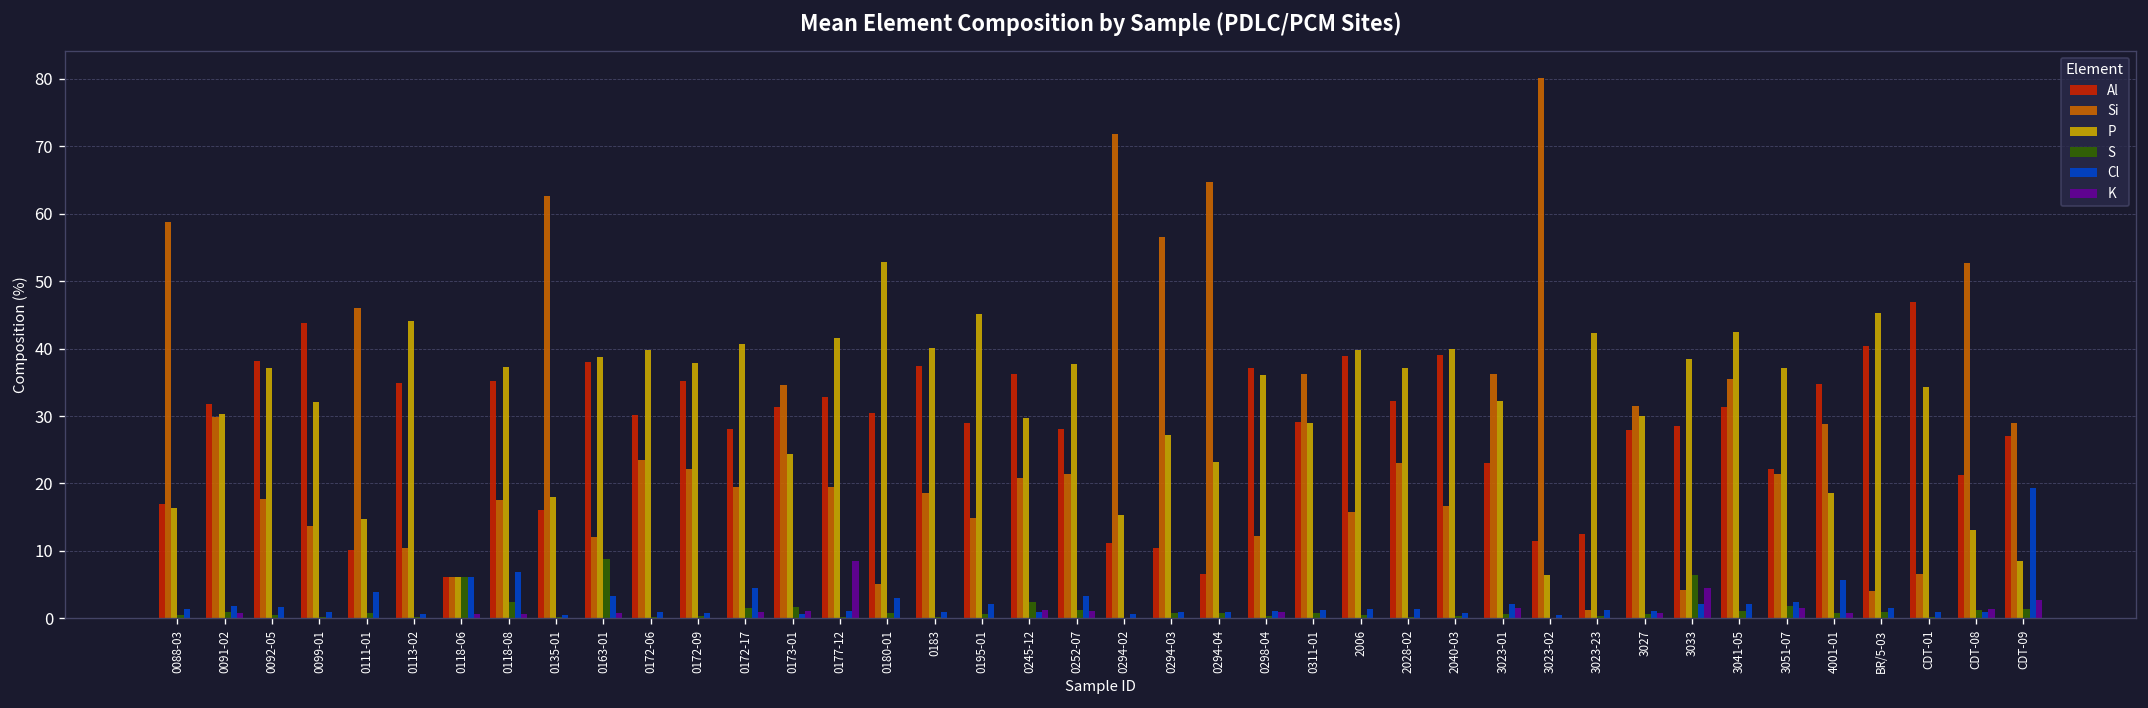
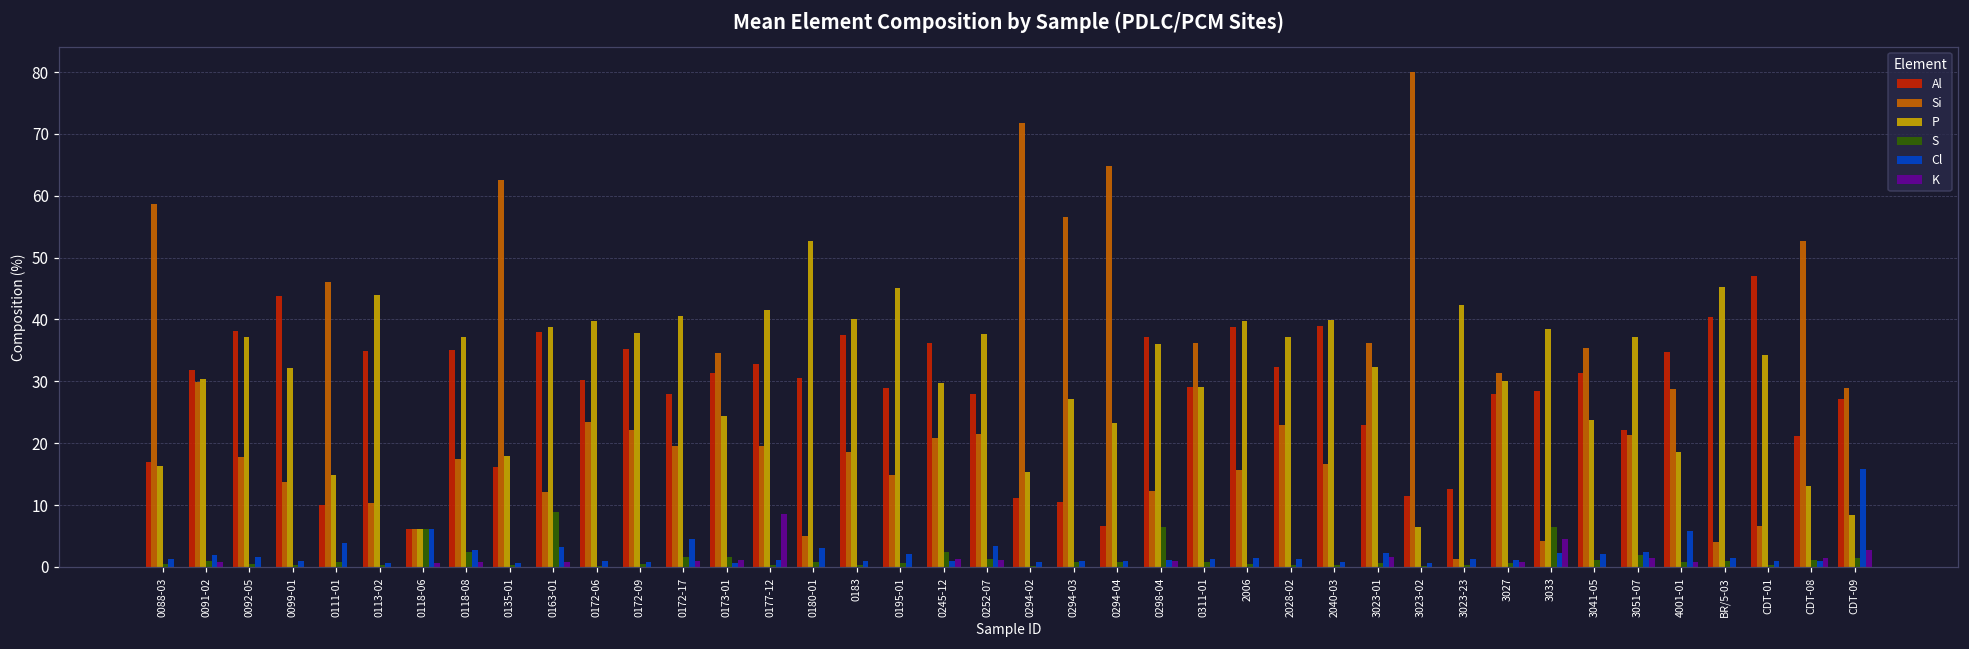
Cl, 0118-08: 7 -> 3
S, 0298-04: 0 -> 6
P, 3041-05: 43 -> 24
Cl, CDT-09: 19 -> 16
